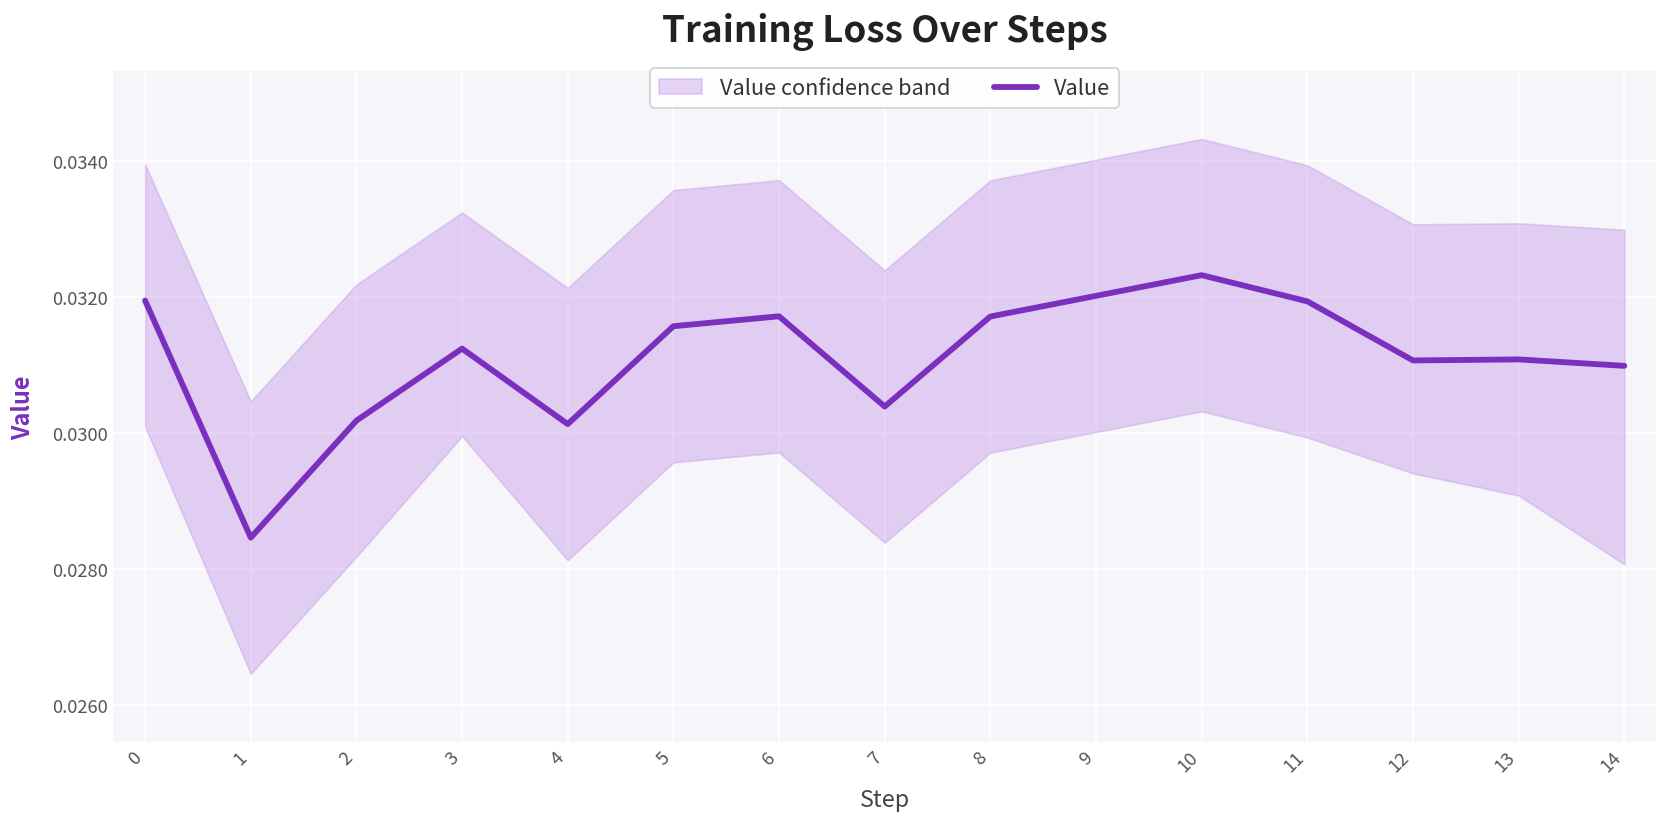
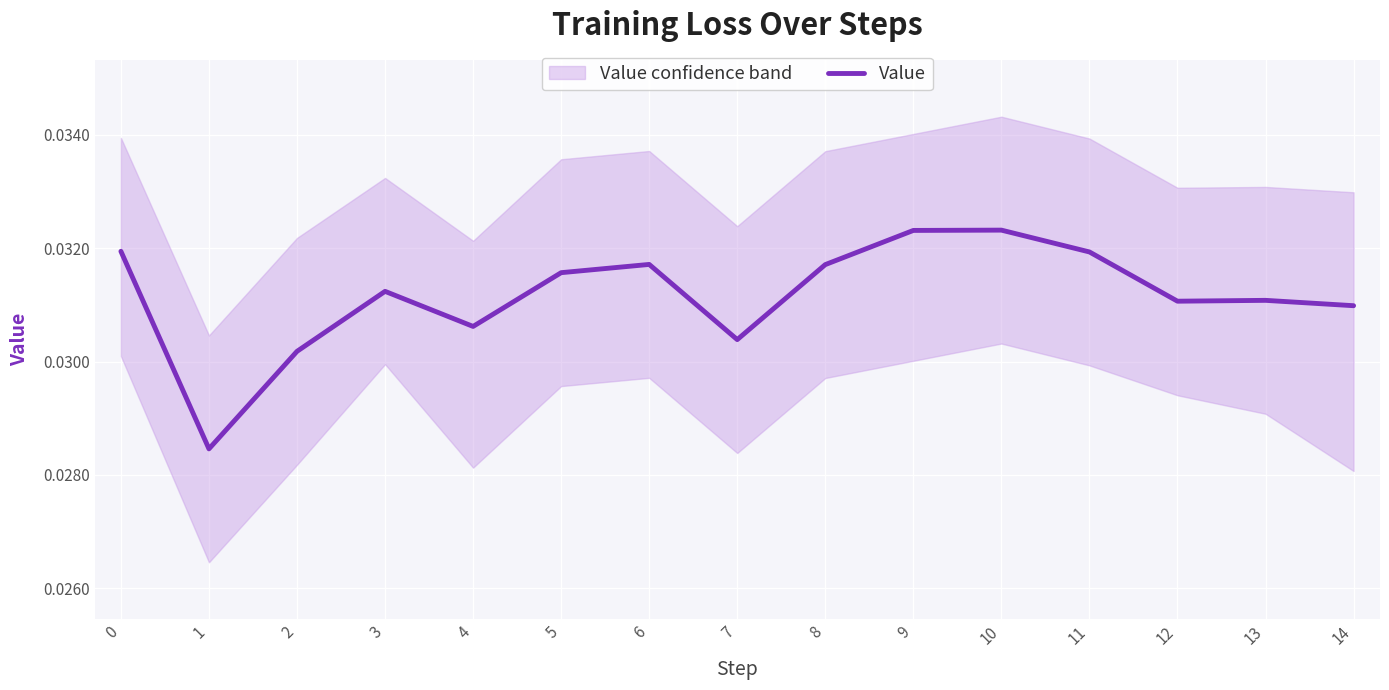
Value, 4: 0.0301 -> 0.0306
Value, 9: 0.0320 -> 0.0323
